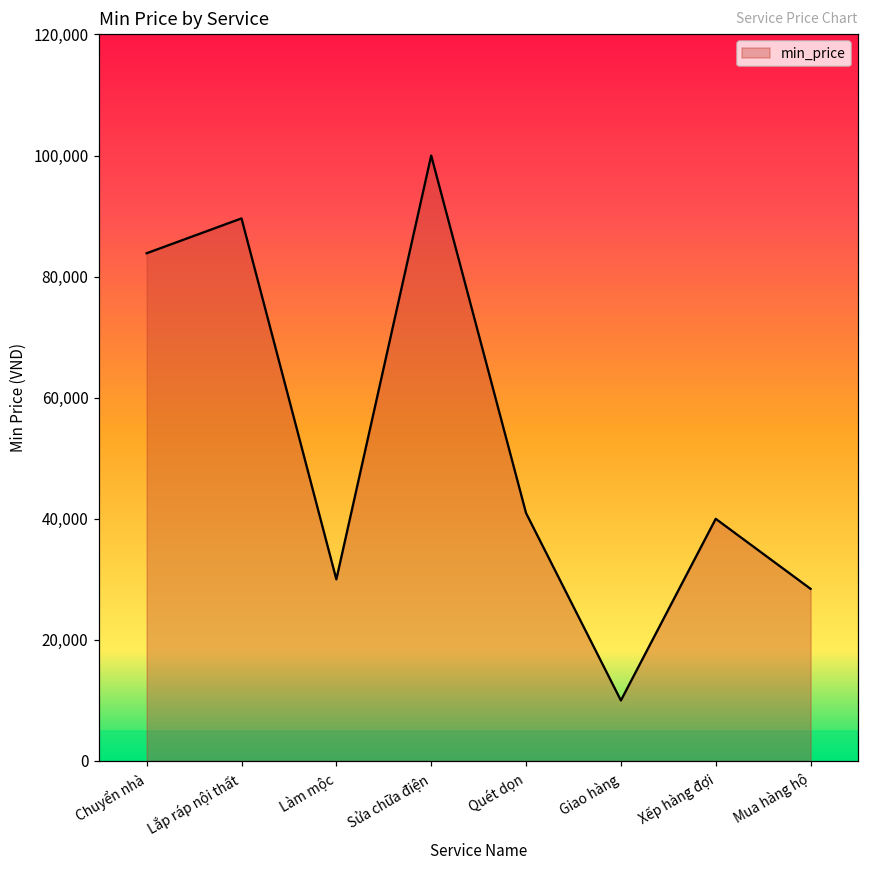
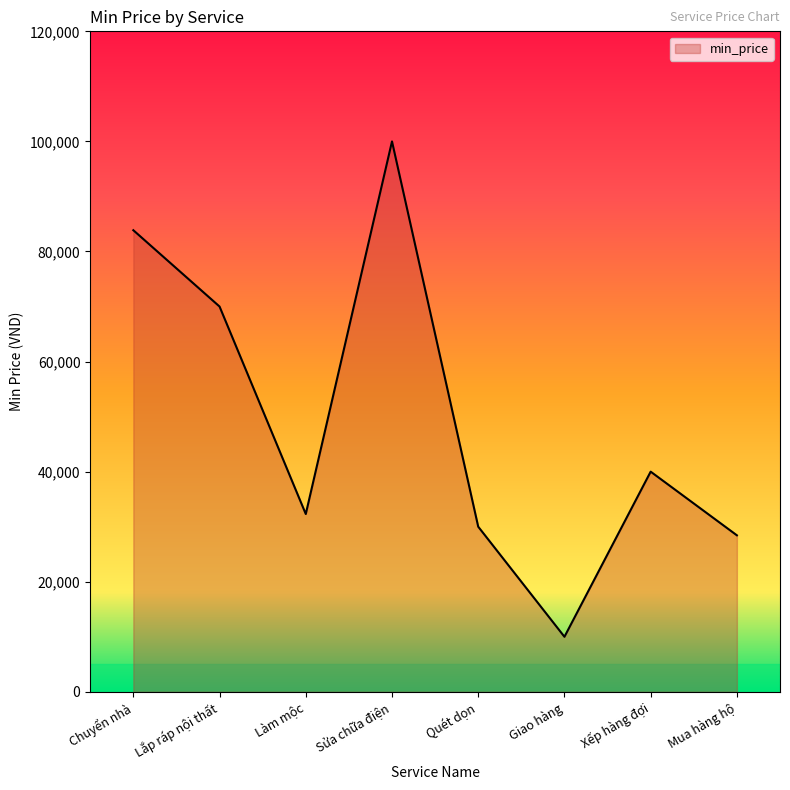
Lắp ráp nội thất: 90,000 -> 70,000
Làm mộc: 30,000 -> 32,000
Quét dọn: 41,000 -> 30,000
